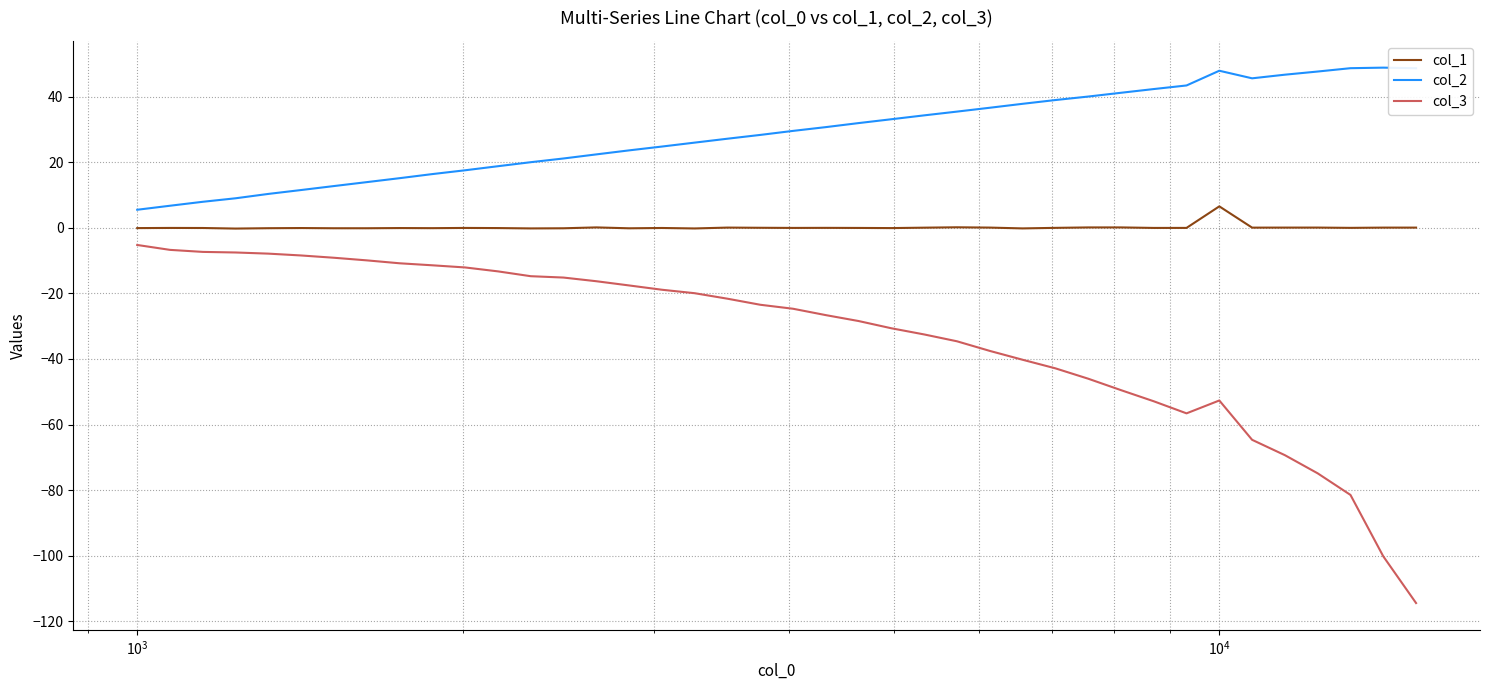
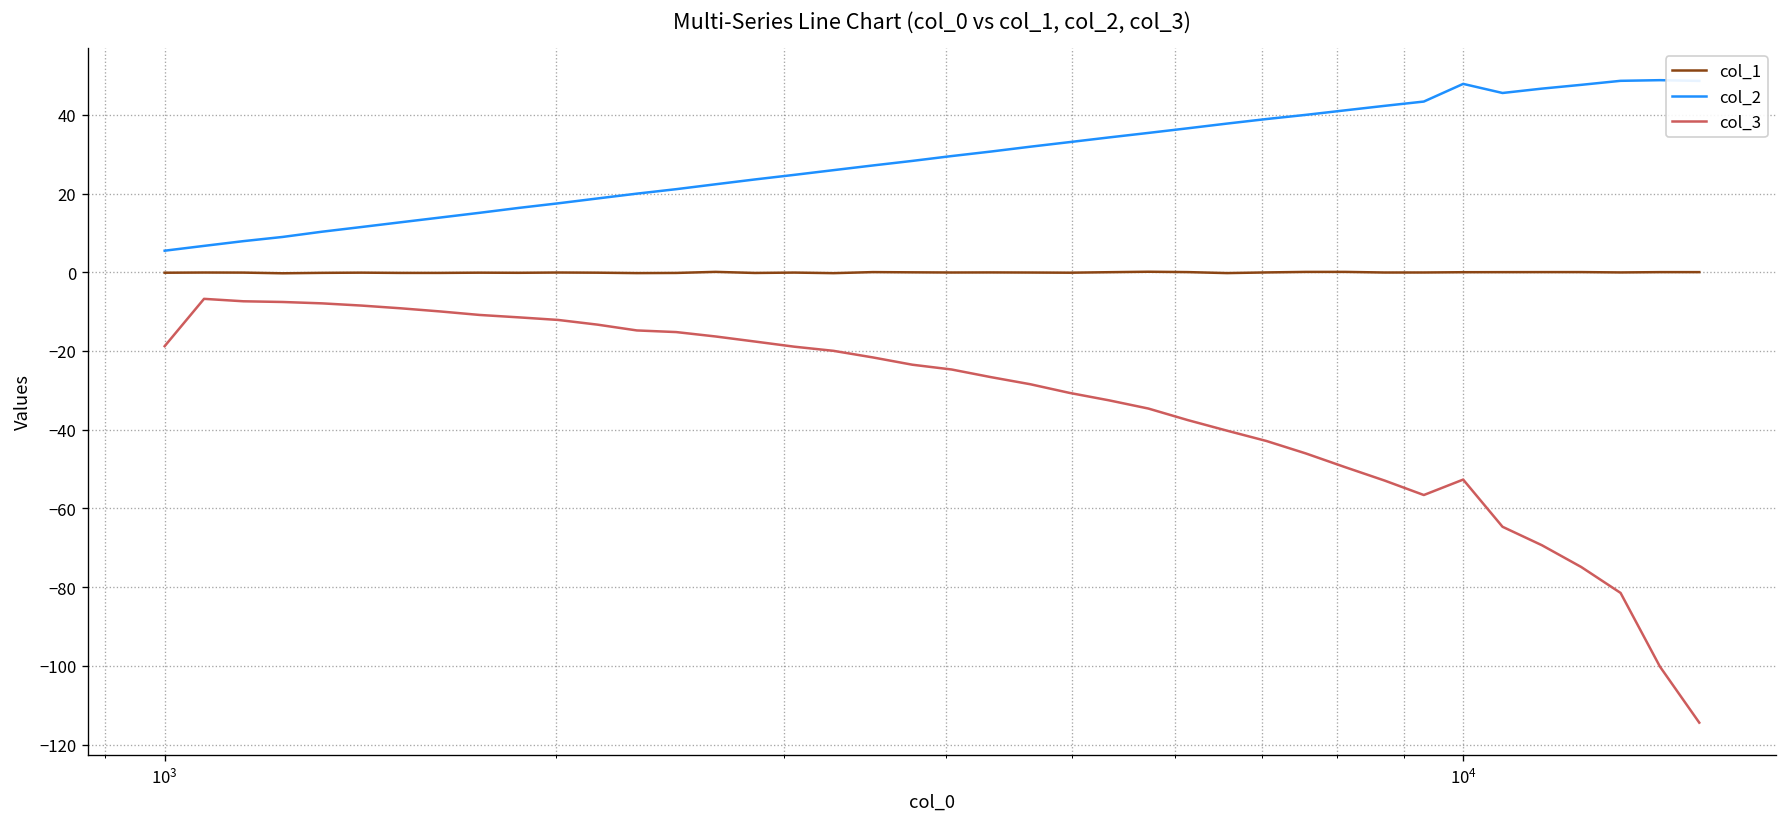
col_3, 10^3: -5 -> -19
col_1, 10^4: 7 -> 0
